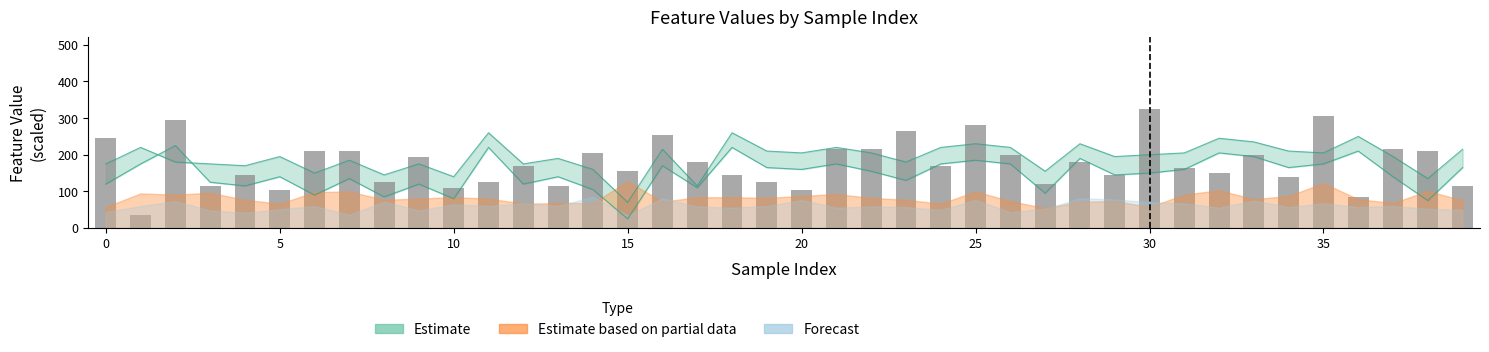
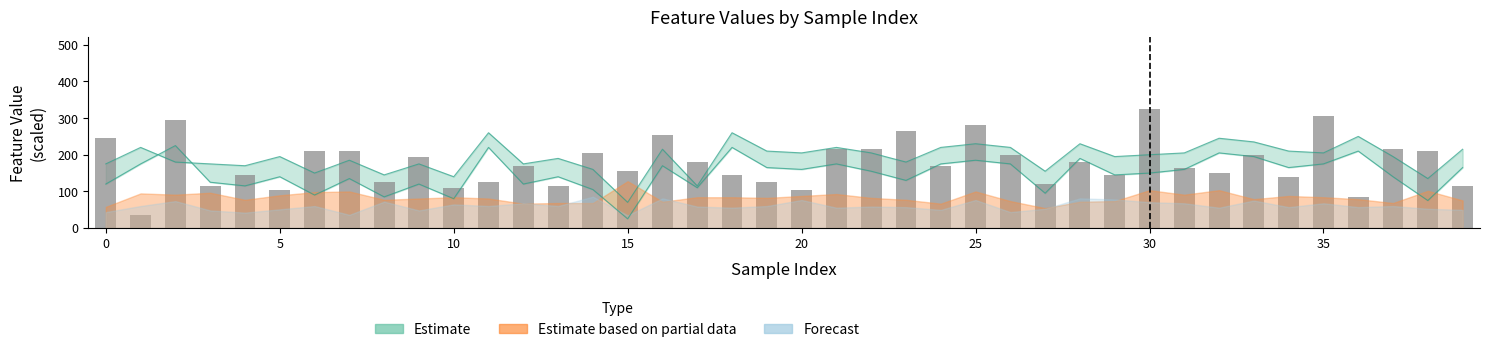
Estimate based on partial data, 5: 70 -> 90
Estimate based on partial data, 30: 60 -> 100
Estimate based on partial data, 35: 120 -> 80
